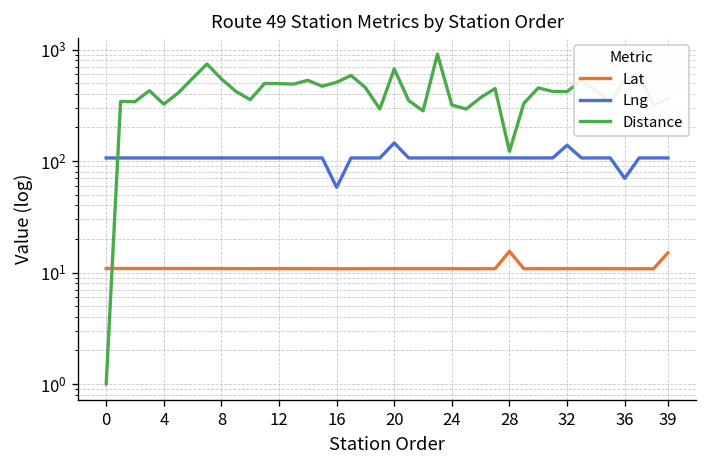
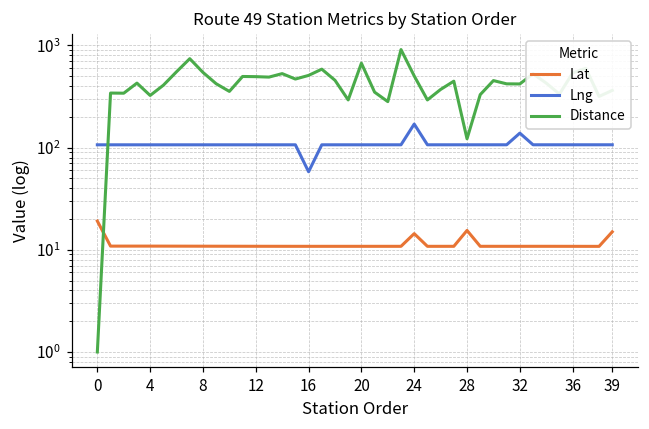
Lat, 0: 11 -> 19
Lng, 20: 150 -> 110
Lat, 24: 11 -> 14
Lng, 24: 110 -> 170
Distance, 24: 320 -> 500
Lng, 36: 70 -> 110
